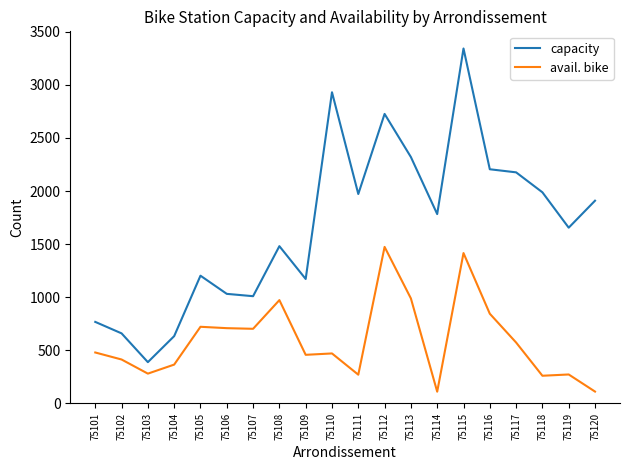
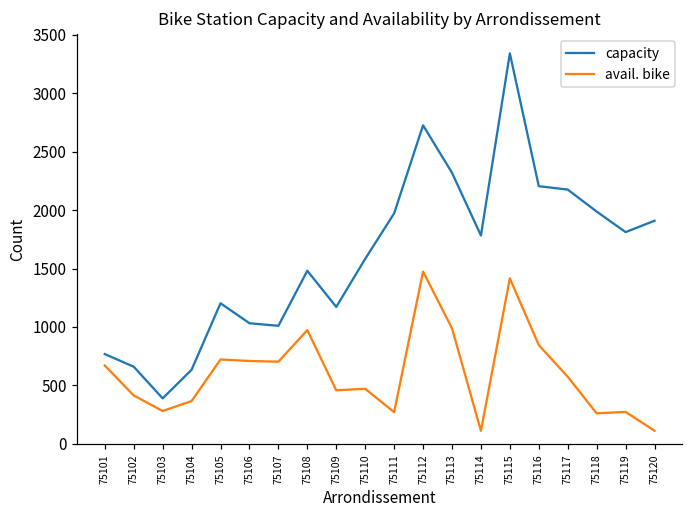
avail. bike, 75101: 480 -> 670
capacity, 75110: 2930 -> 1580
capacity, 75119: 1660 -> 1810
